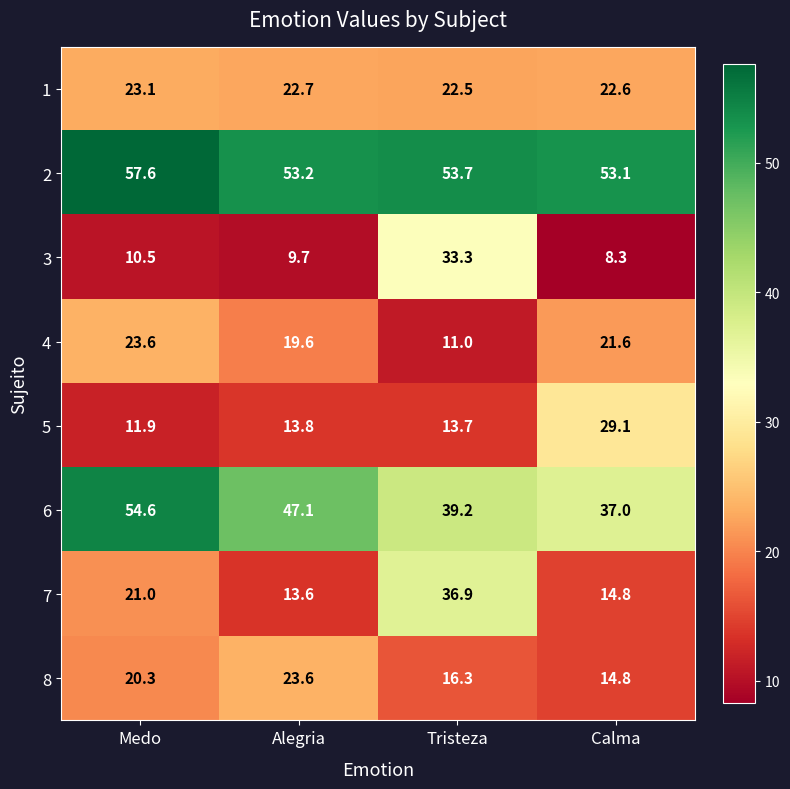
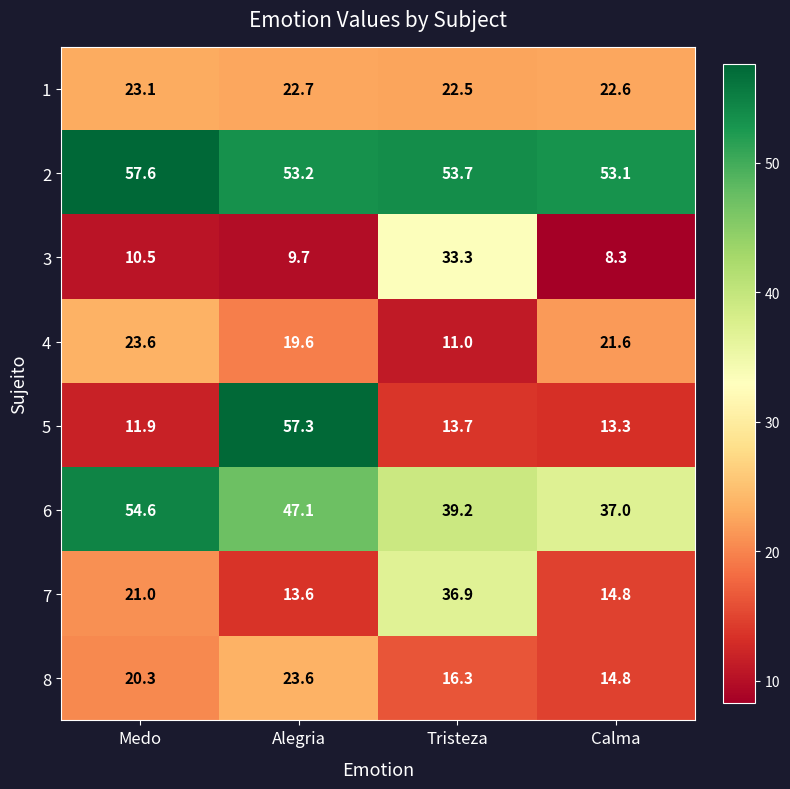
5, Alegria: 13.8 -> 57.3
5, Calma: 29.1 -> 13.3
